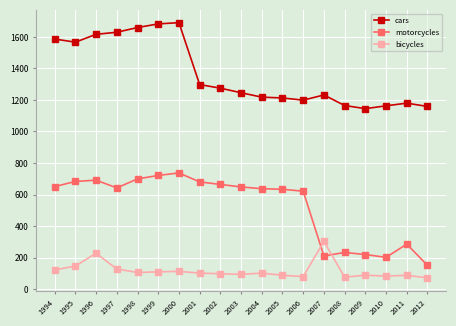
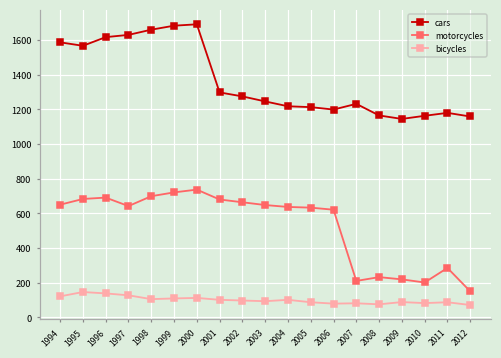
bicycles, 1996: 230 -> 140
bicycles, 2007: 300 -> 80
